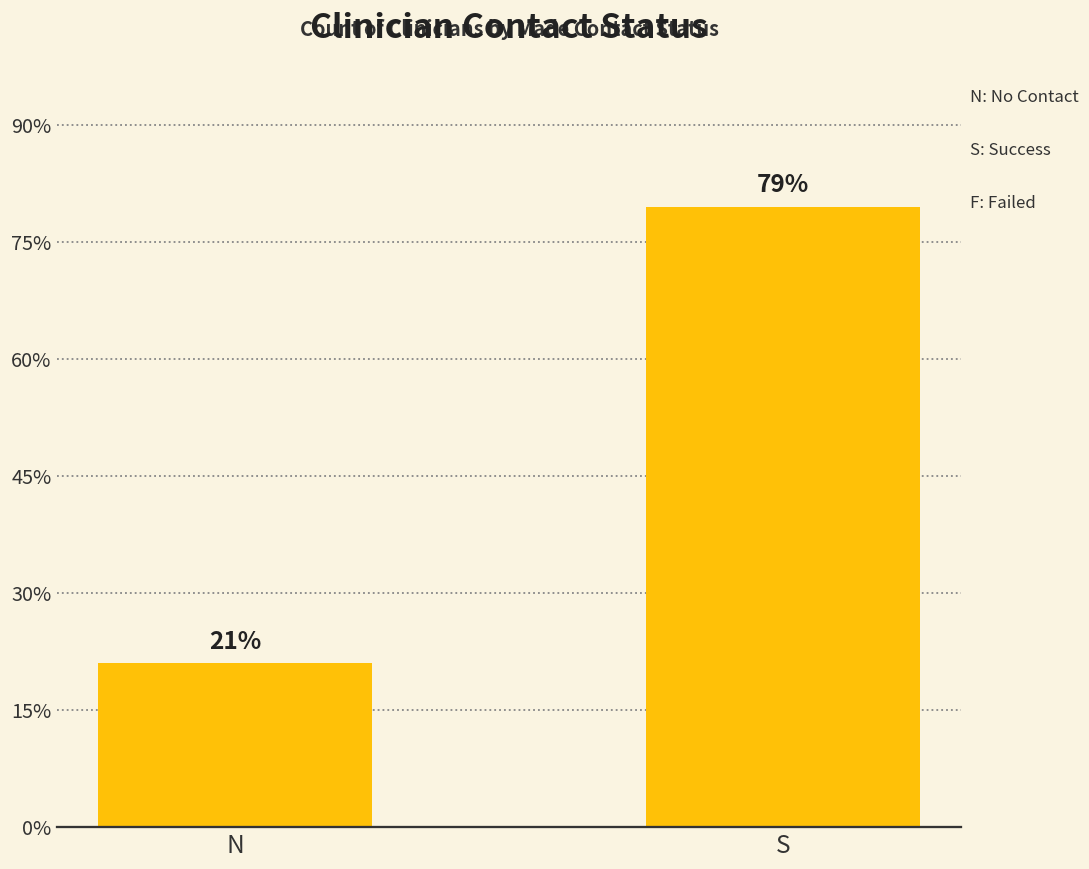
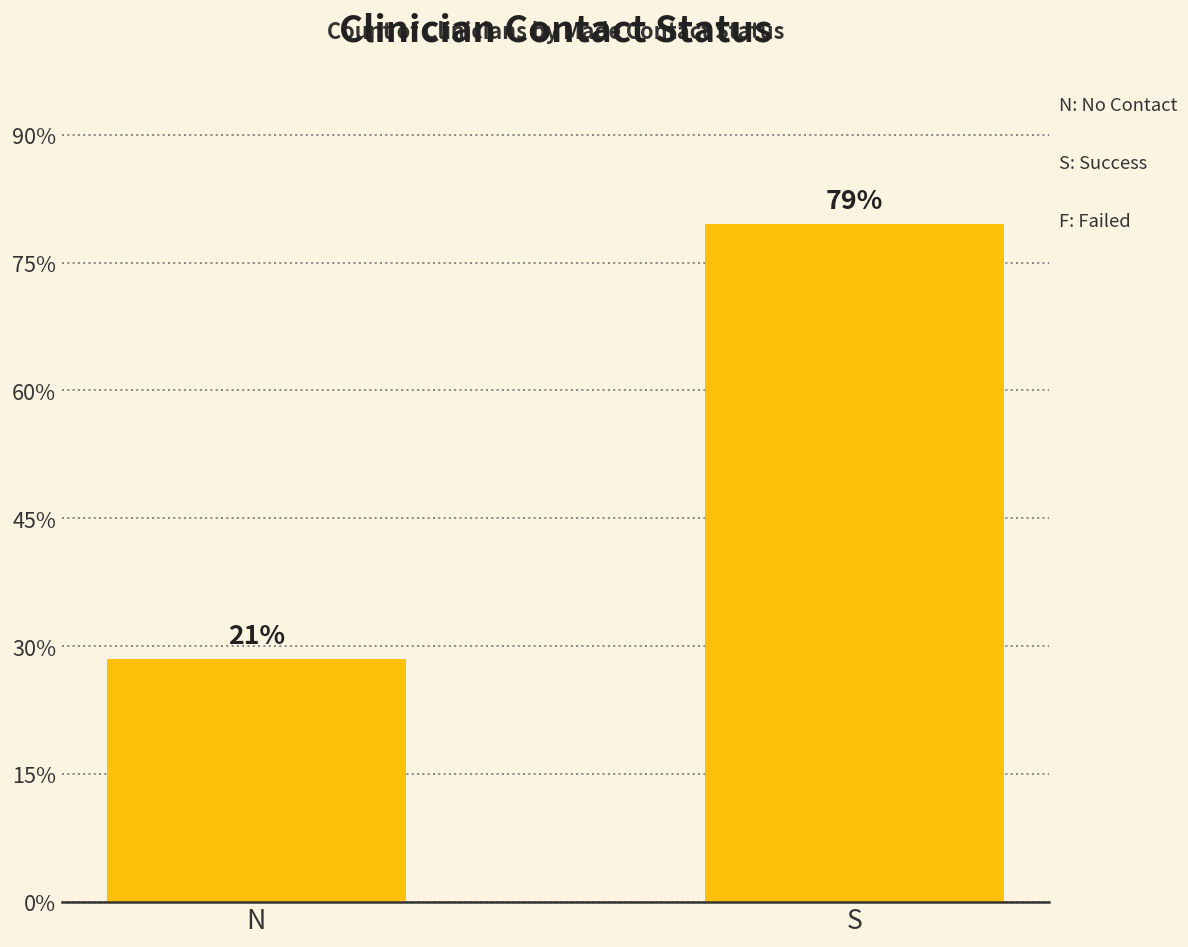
N: 21% -> 29%
